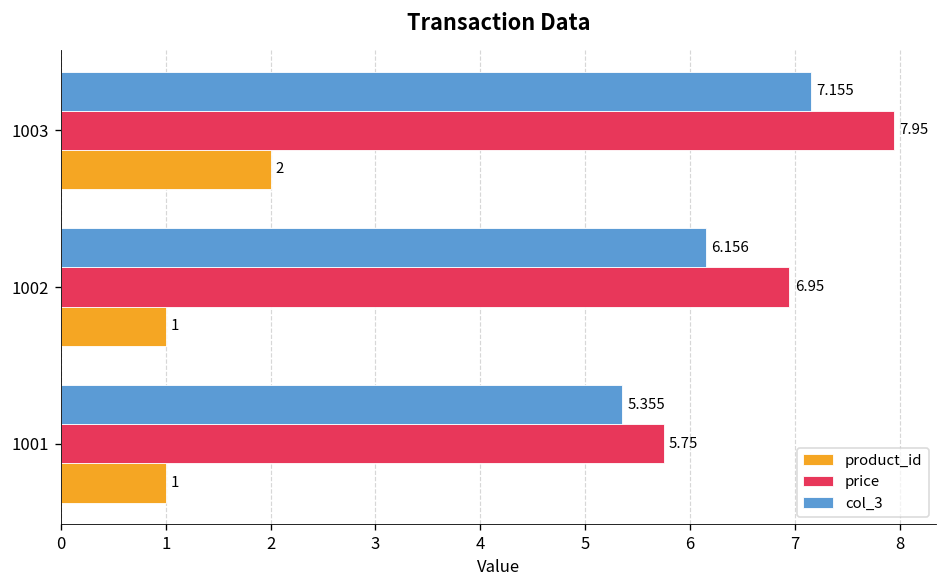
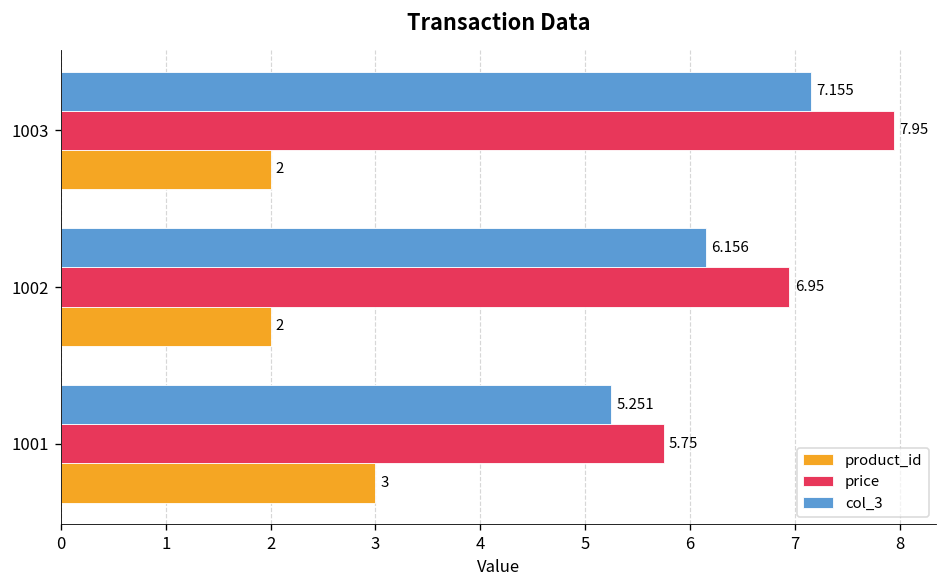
product_id, 1002: 1 -> 2
col_3, 1001: 5.355 -> 5.251
product_id, 1001: 1 -> 3
